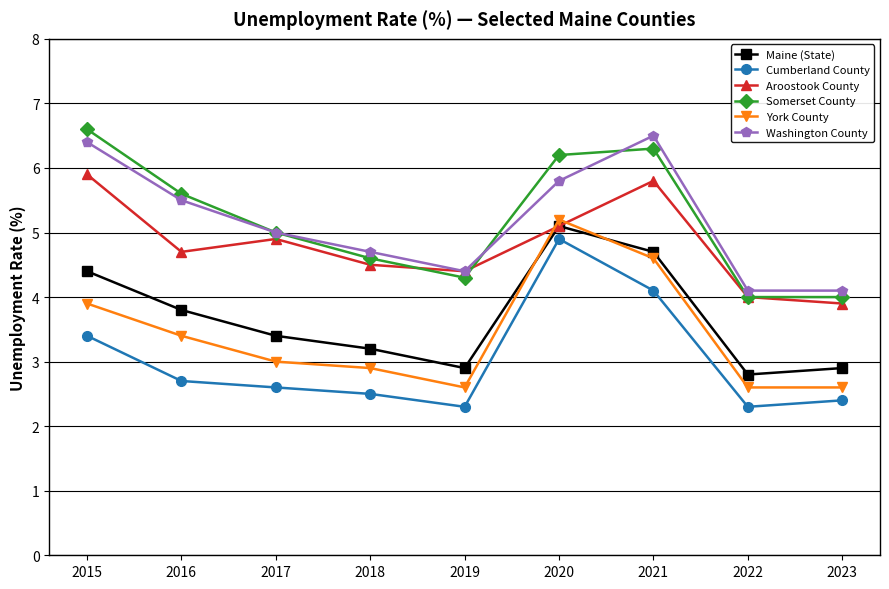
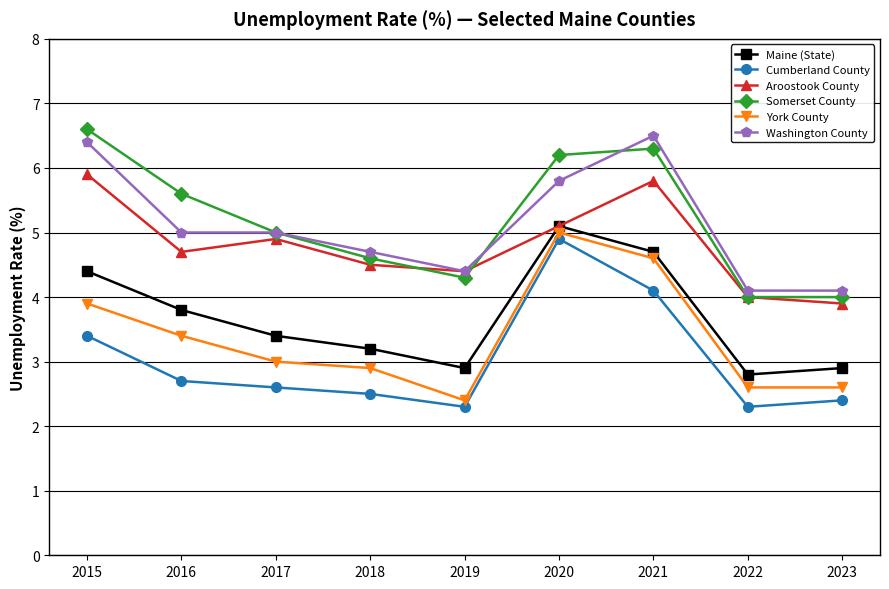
Washington County, 2016: 5.5 -> 5.0
York County, 2019: 2.6 -> 2.4
York County, 2020: 5.2 -> 5.0
